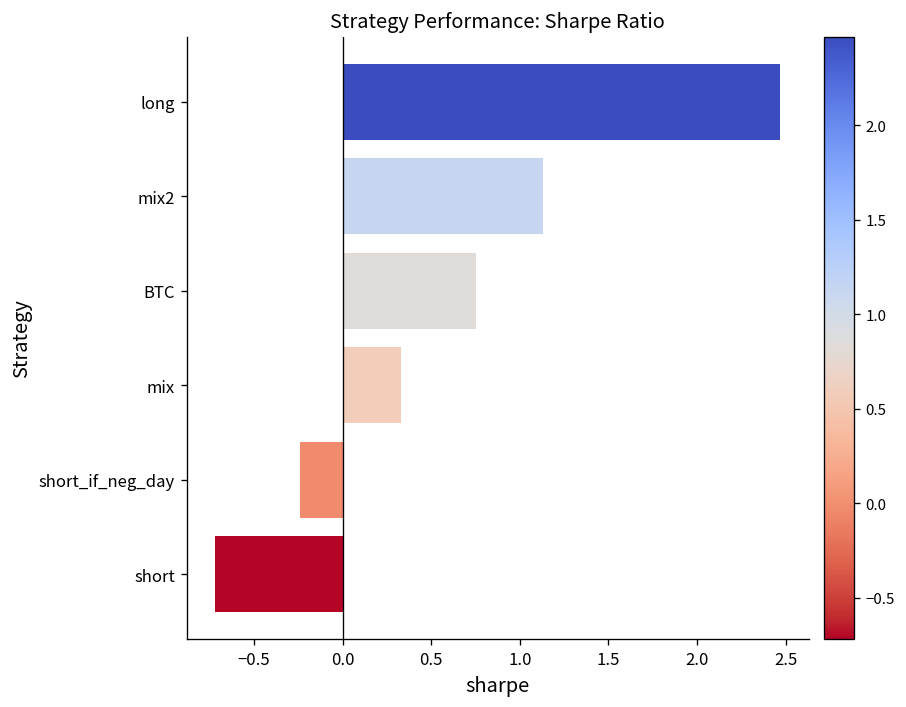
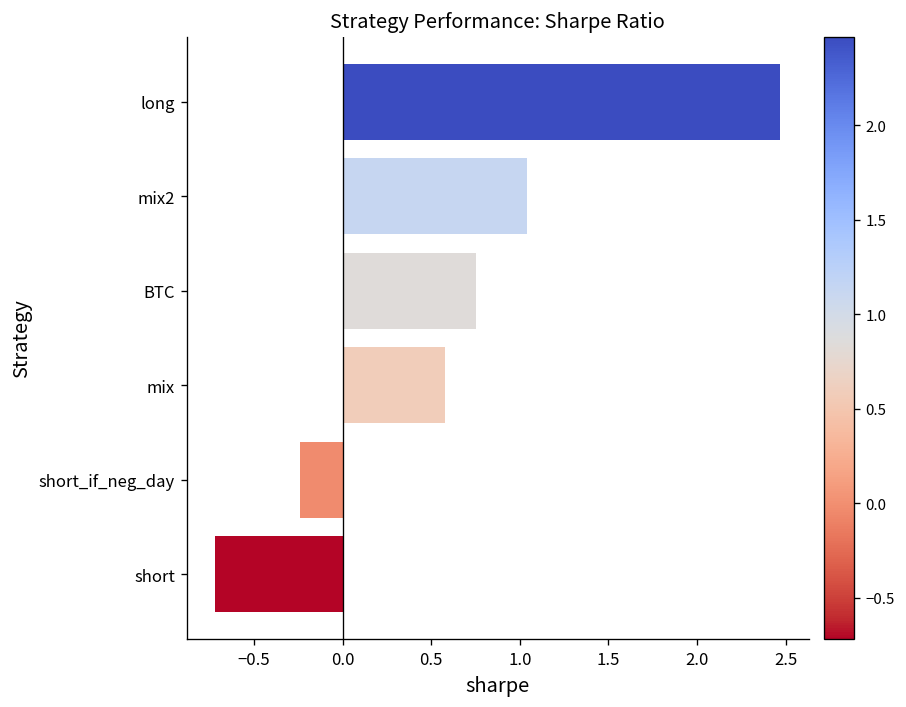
mix2: 1.13 -> 1.04
mix: 0.33 -> 0.58
